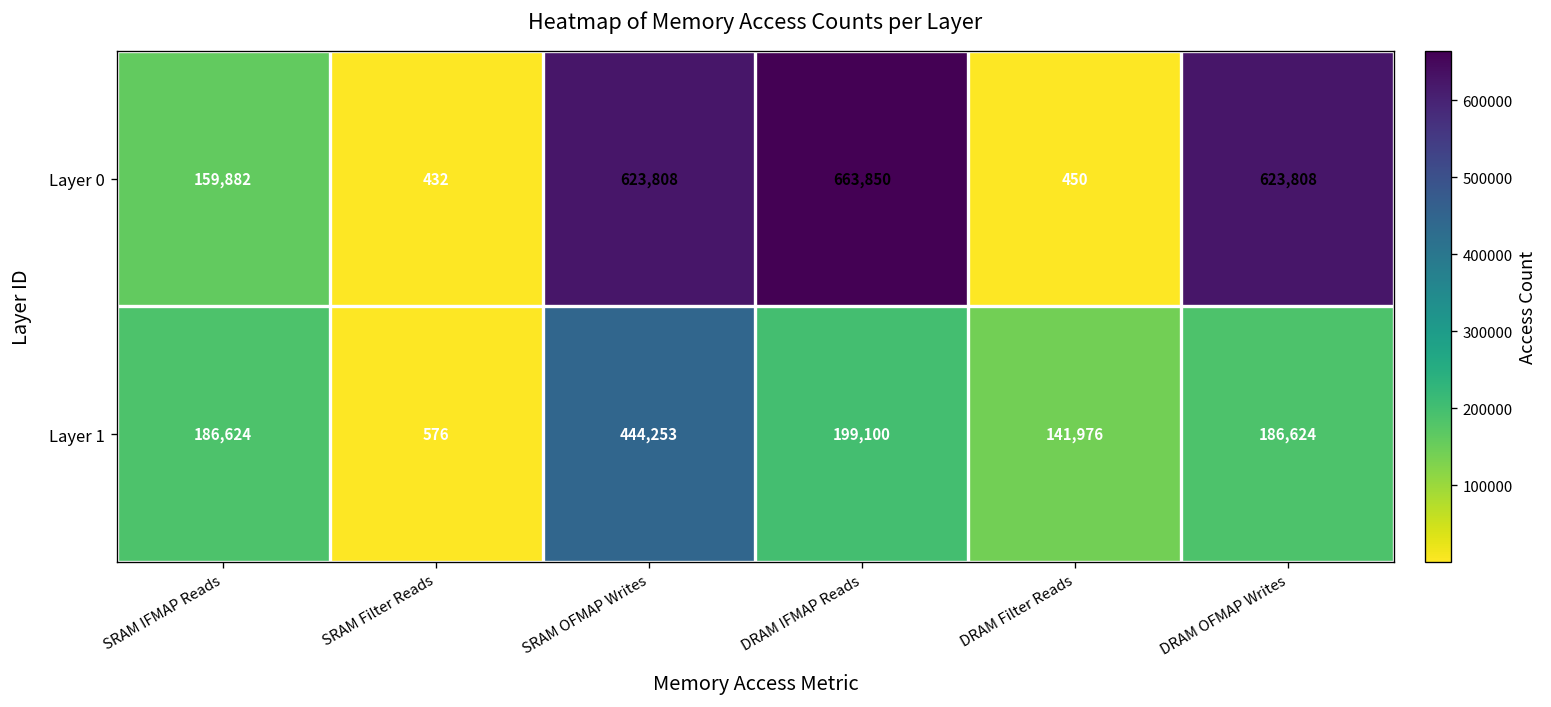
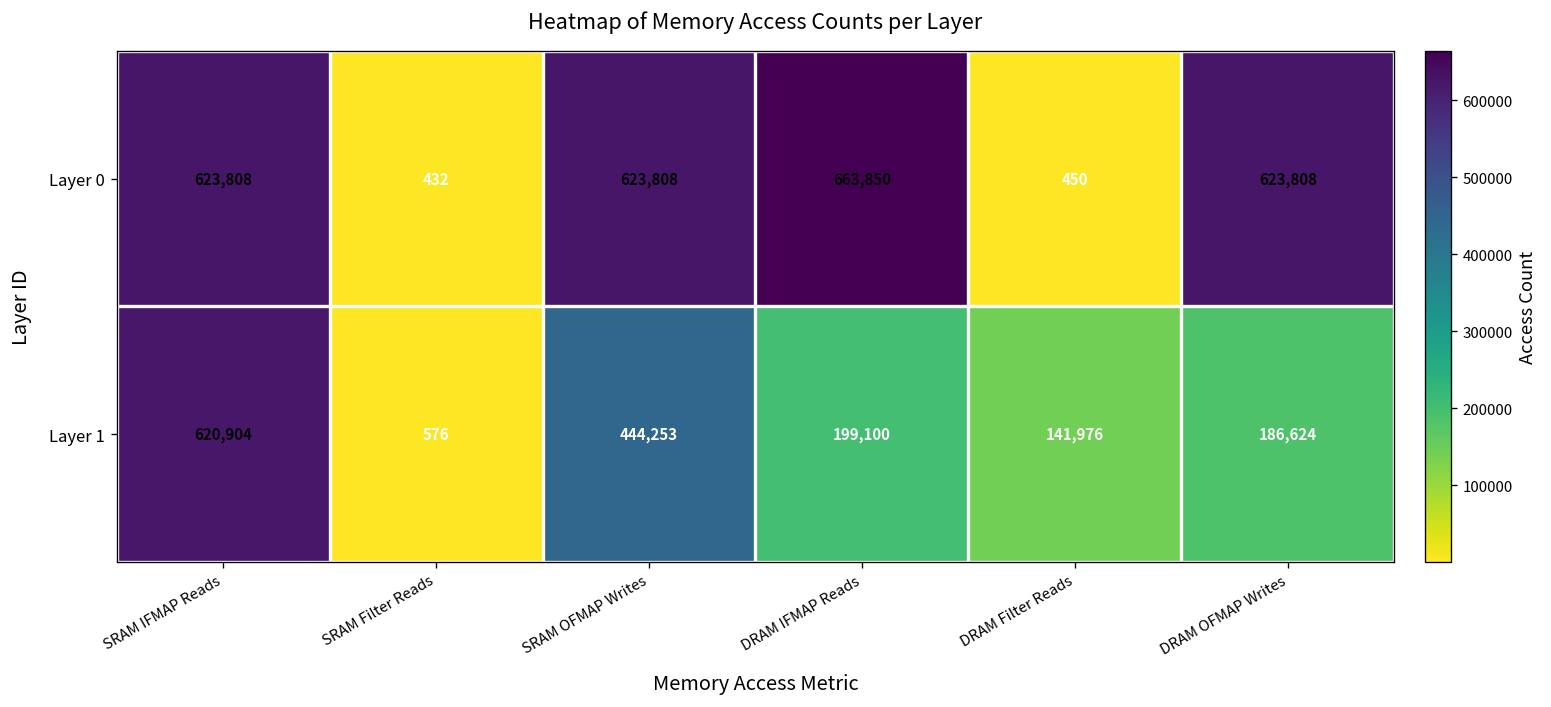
Layer 0, SRAM IFMAP Reads: 159,882 -> 623,808
Layer 1, SRAM IFMAP Reads: 186,624 -> 620,904
